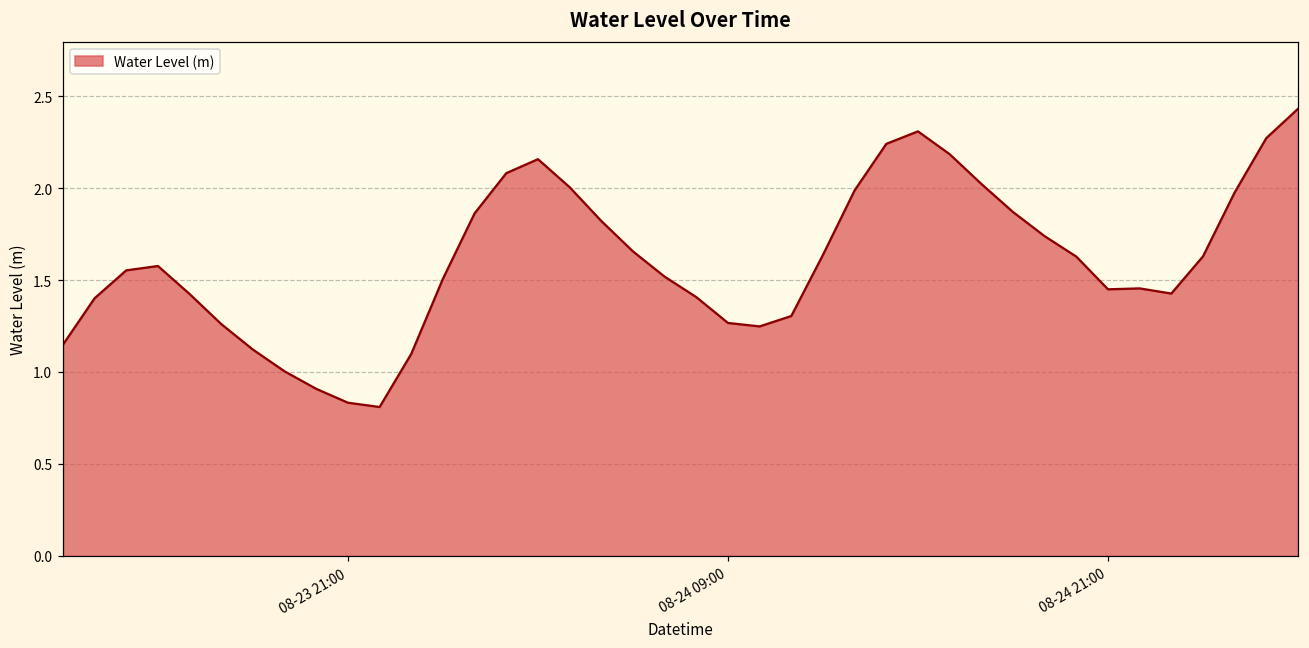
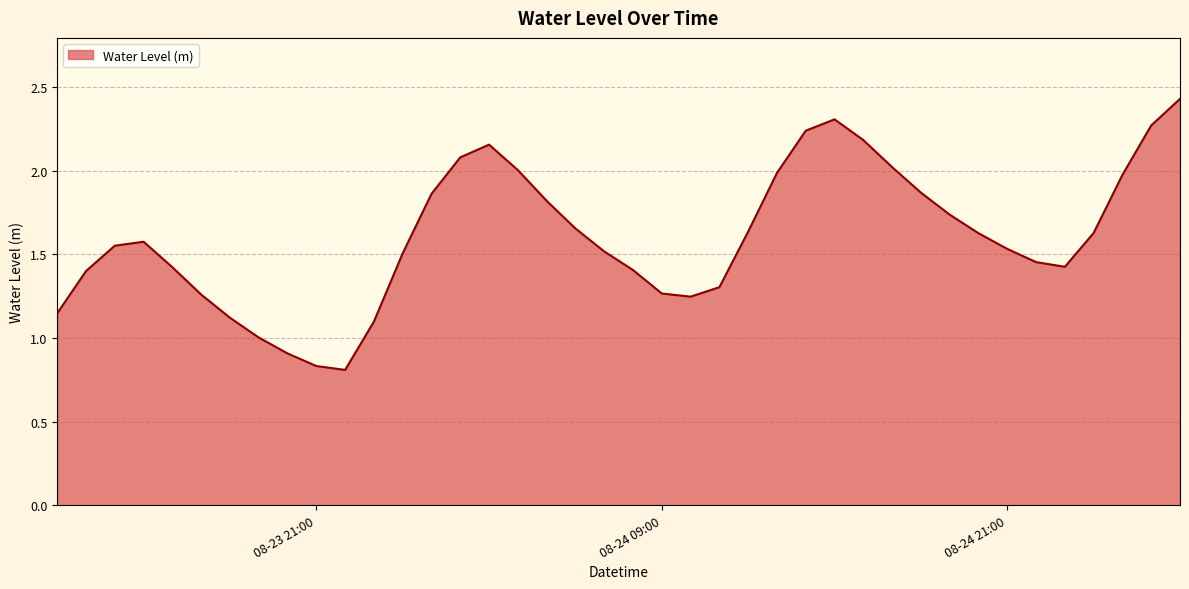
08-24 21:00: 1.45 -> 1.53
